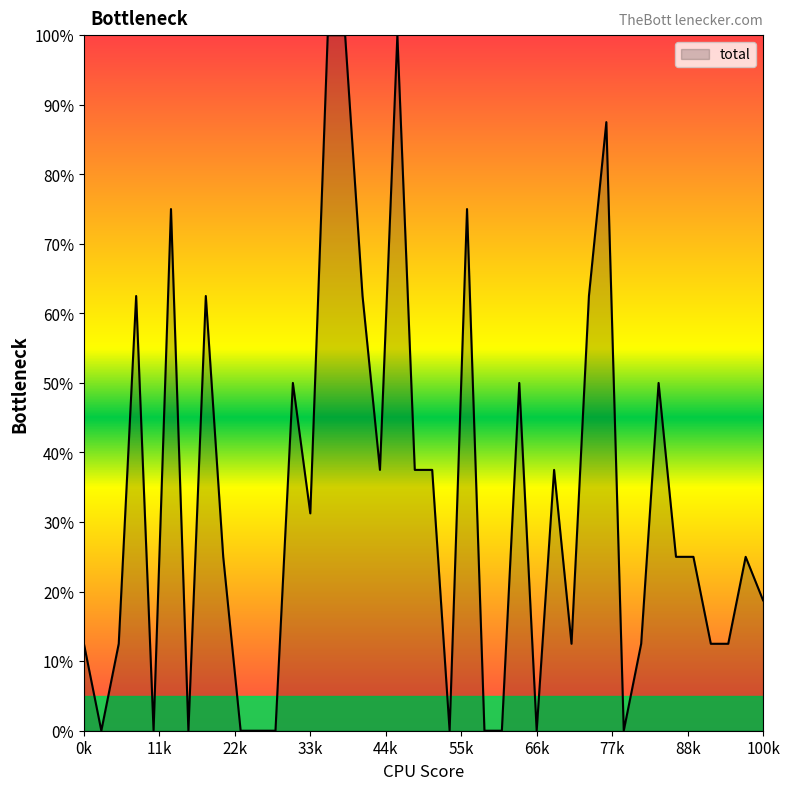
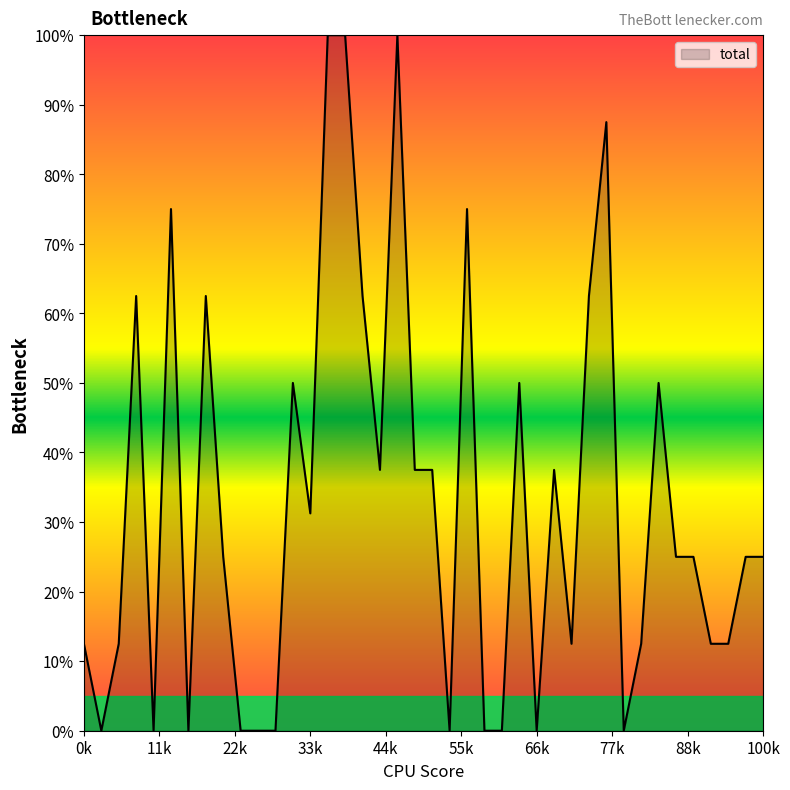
100k: 19% -> 25%
